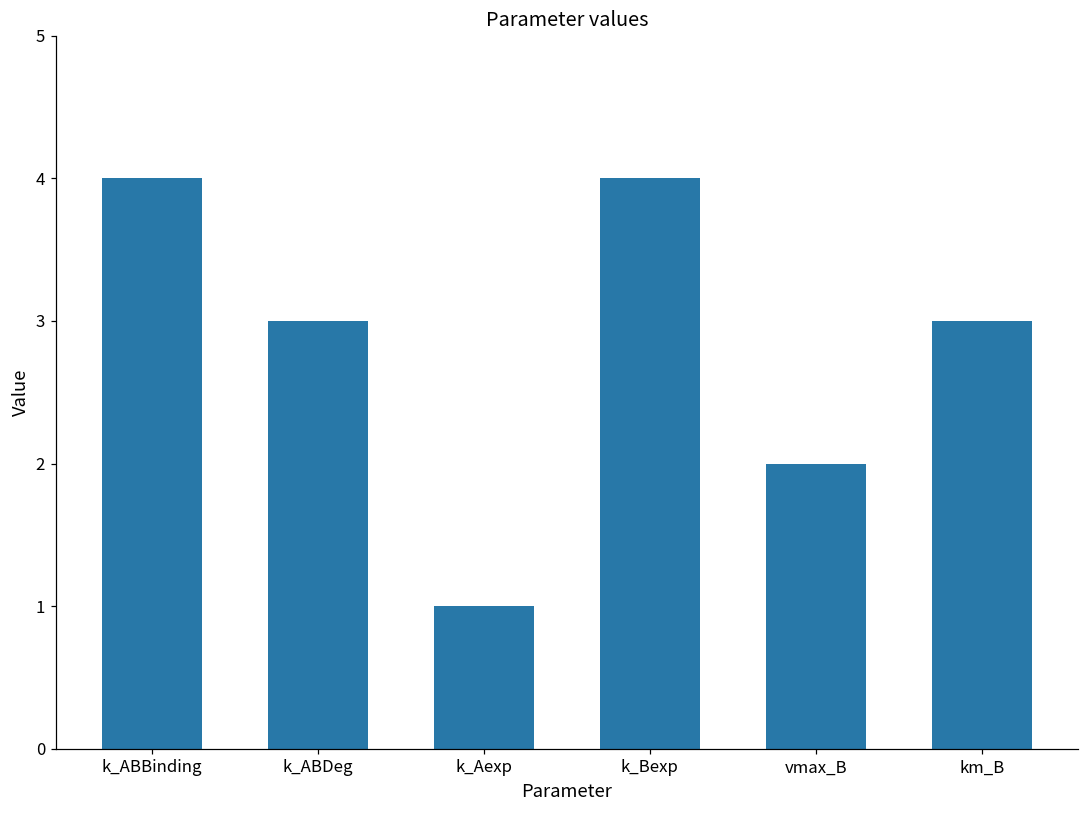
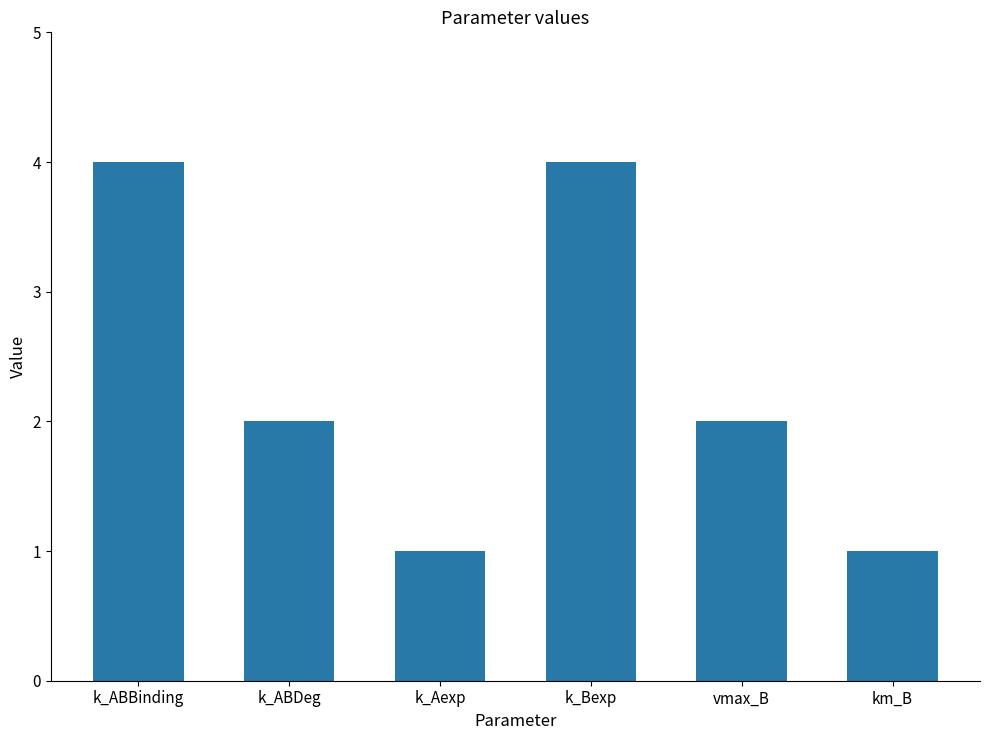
k_ABDeg: 3 -> 2
km_B: 3 -> 1
